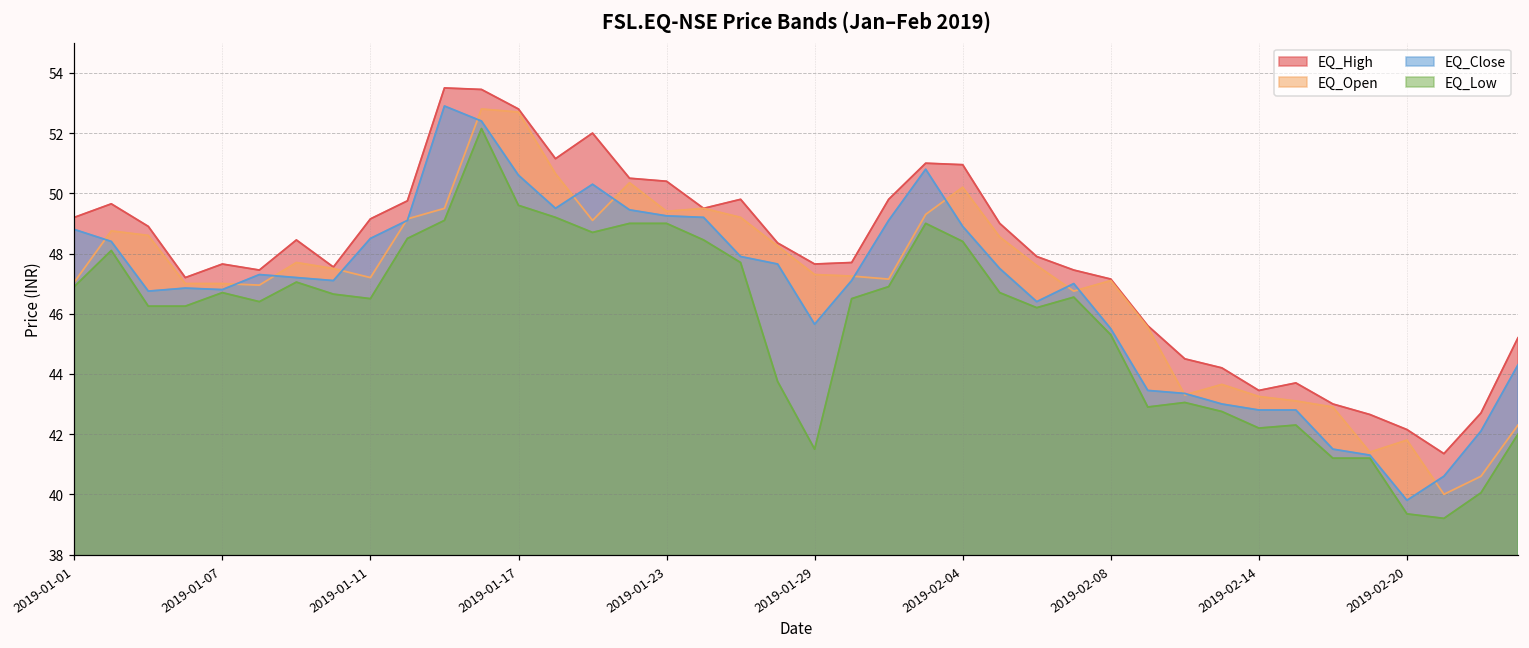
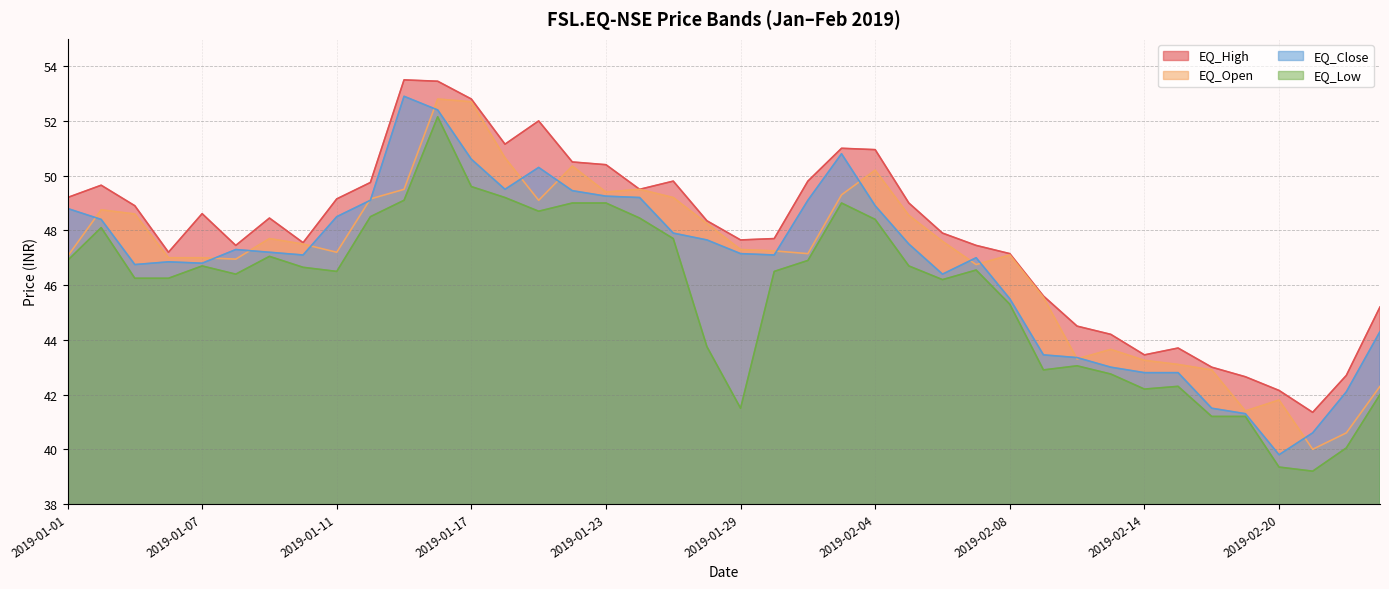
EQ_High, 2019-01-07: 47.7 -> 48.6
EQ_Close, 2019-01-29: 45.7 -> 47.2
